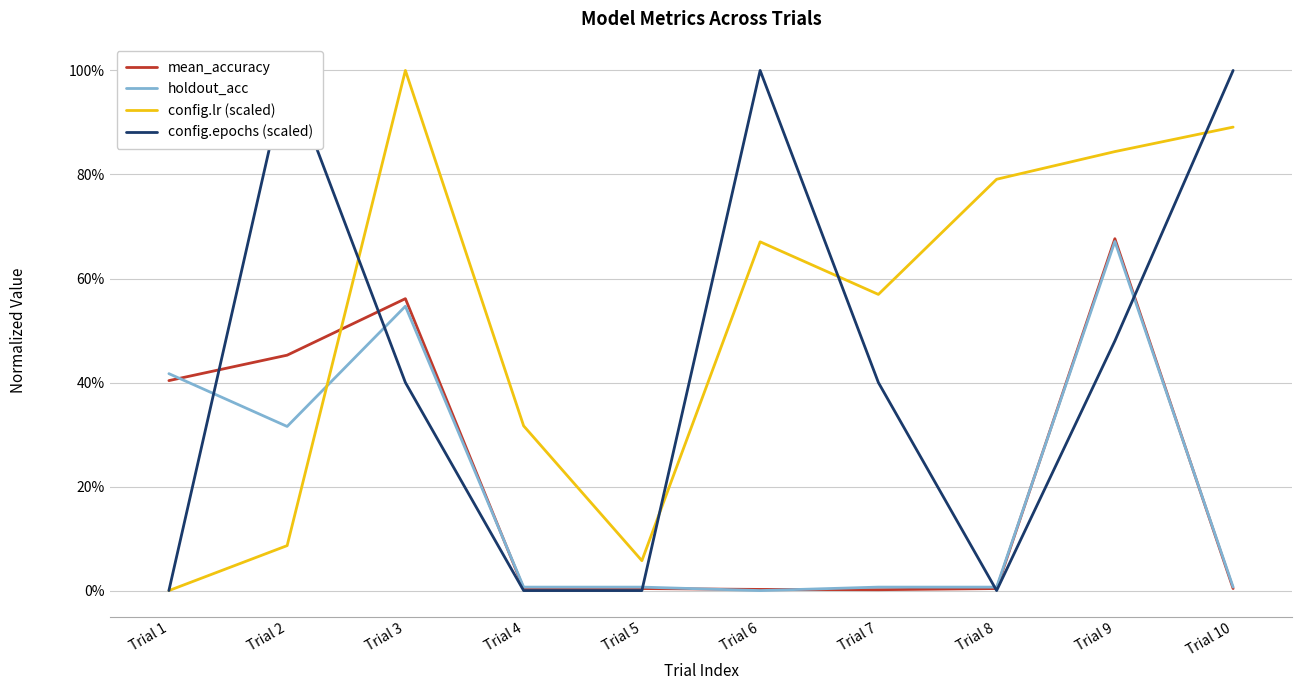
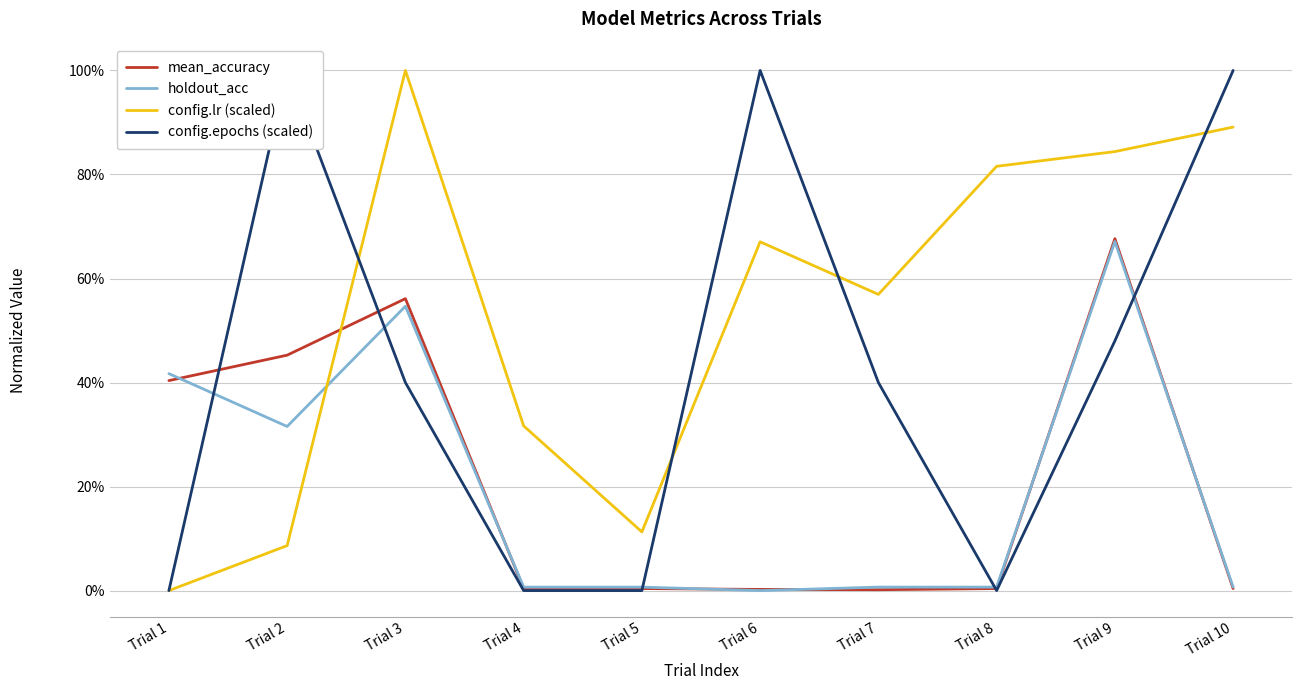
config.lr (scaled), Trial 5: 6% -> 11%
config.lr (scaled), Trial 8: 79% -> 82%
